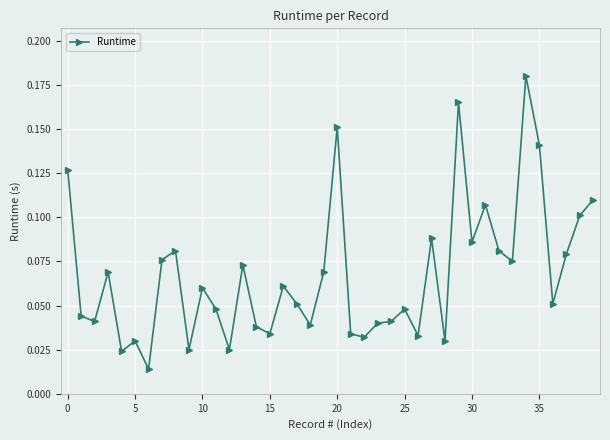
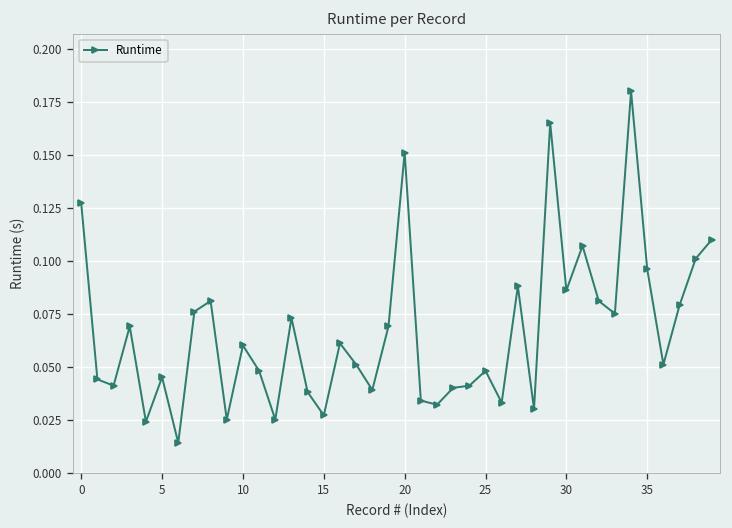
5: 0.030 -> 0.045
15: 0.034 -> 0.027
35: 0.141 -> 0.096
